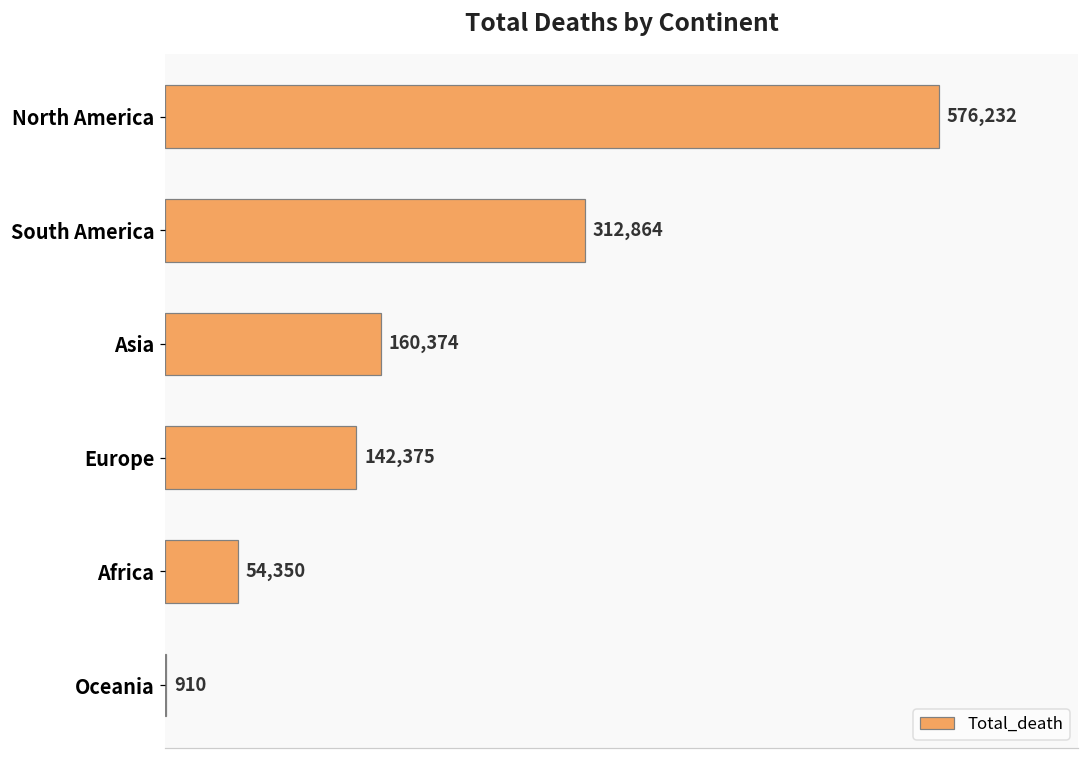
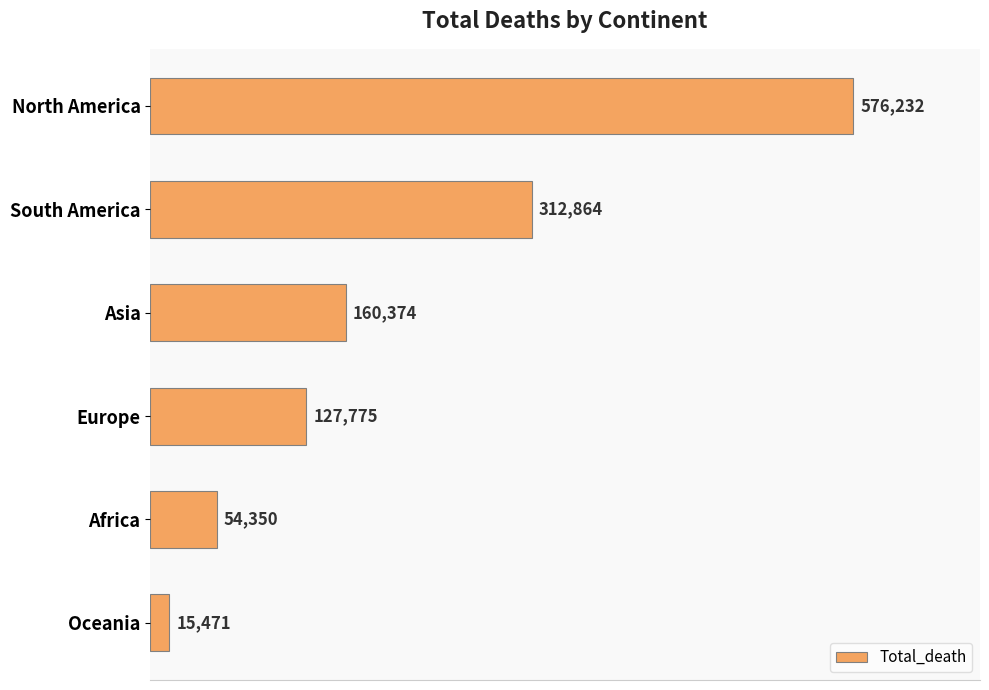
Europe: 142,375 -> 127,775
Oceania: 910 -> 15,471
